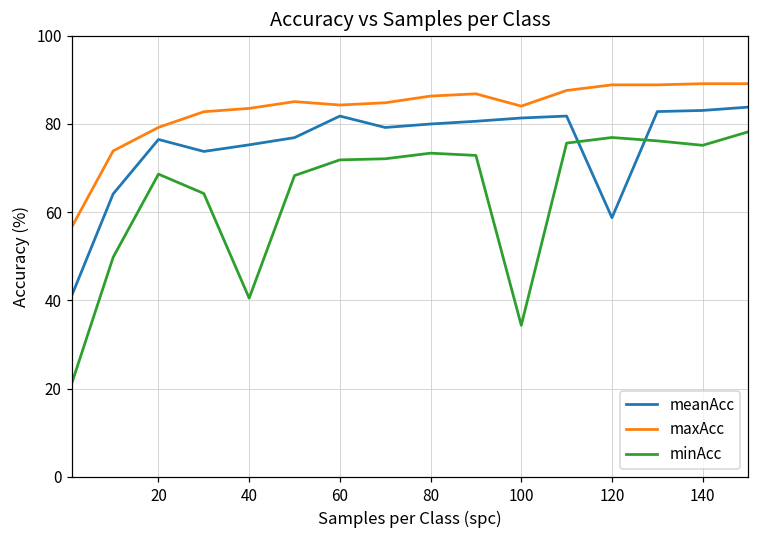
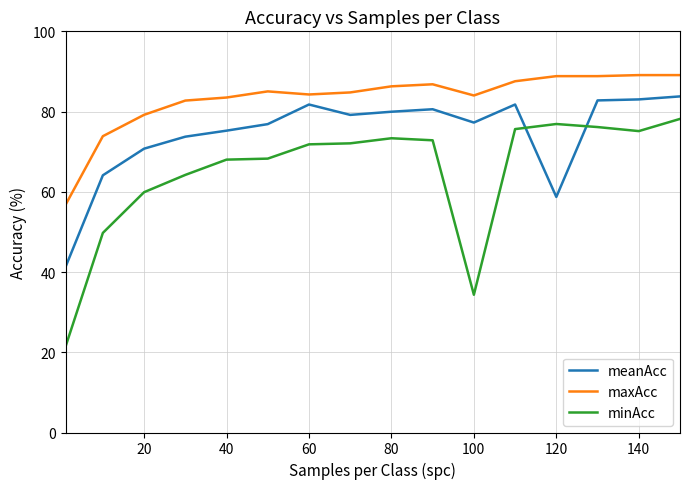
meanAcc, 20: 76 -> 71
minAcc, 20: 69 -> 60
minAcc, 40: 40 -> 68
meanAcc, 100: 81 -> 77
